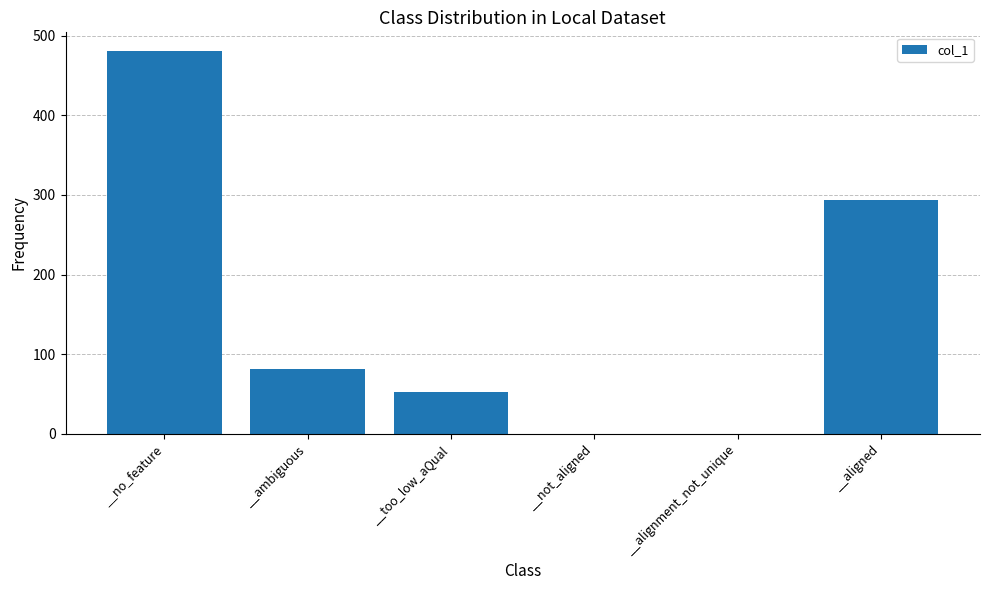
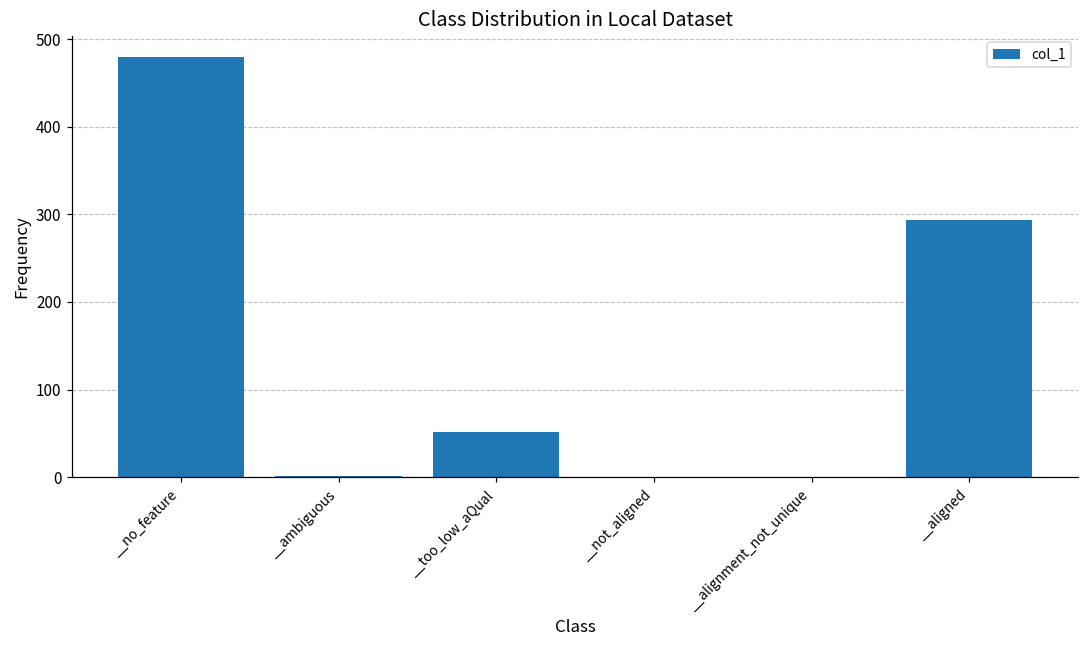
__ambiguous: 80 -> 0
